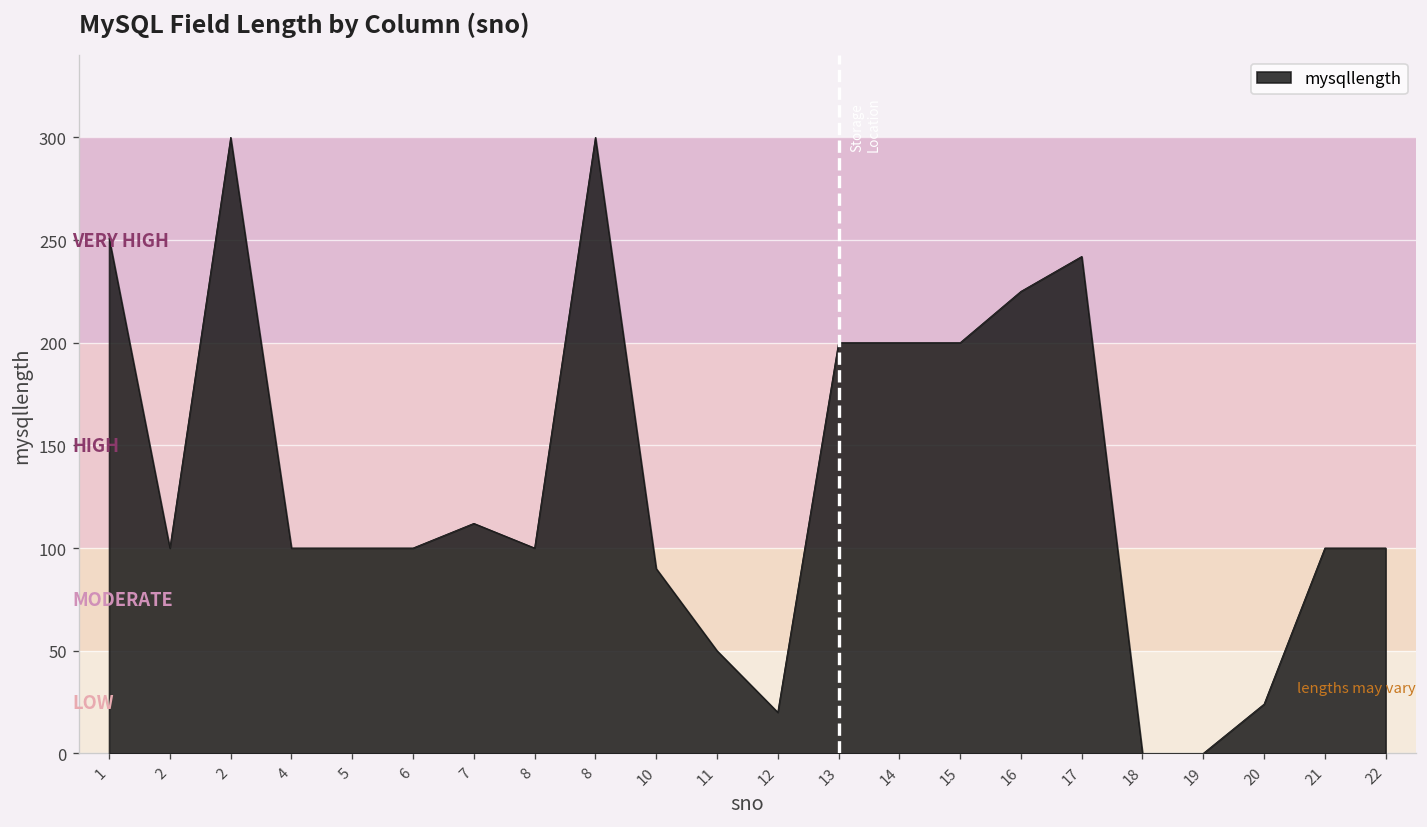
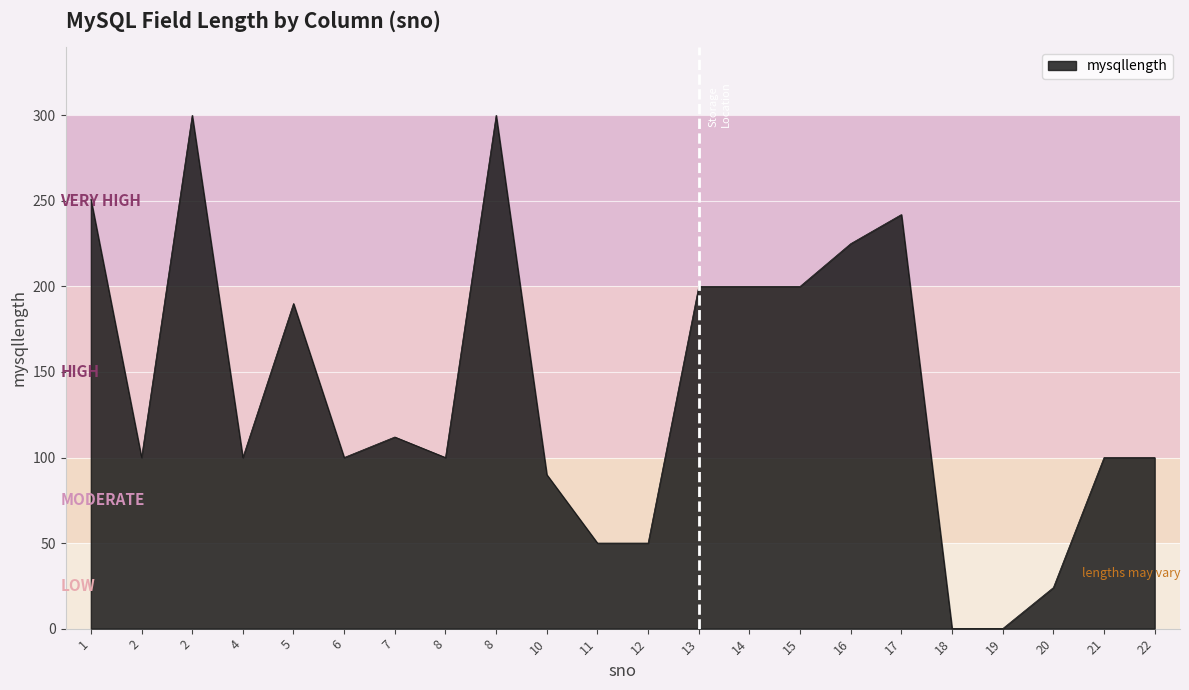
5: 100 -> 190
12: 20 -> 50
